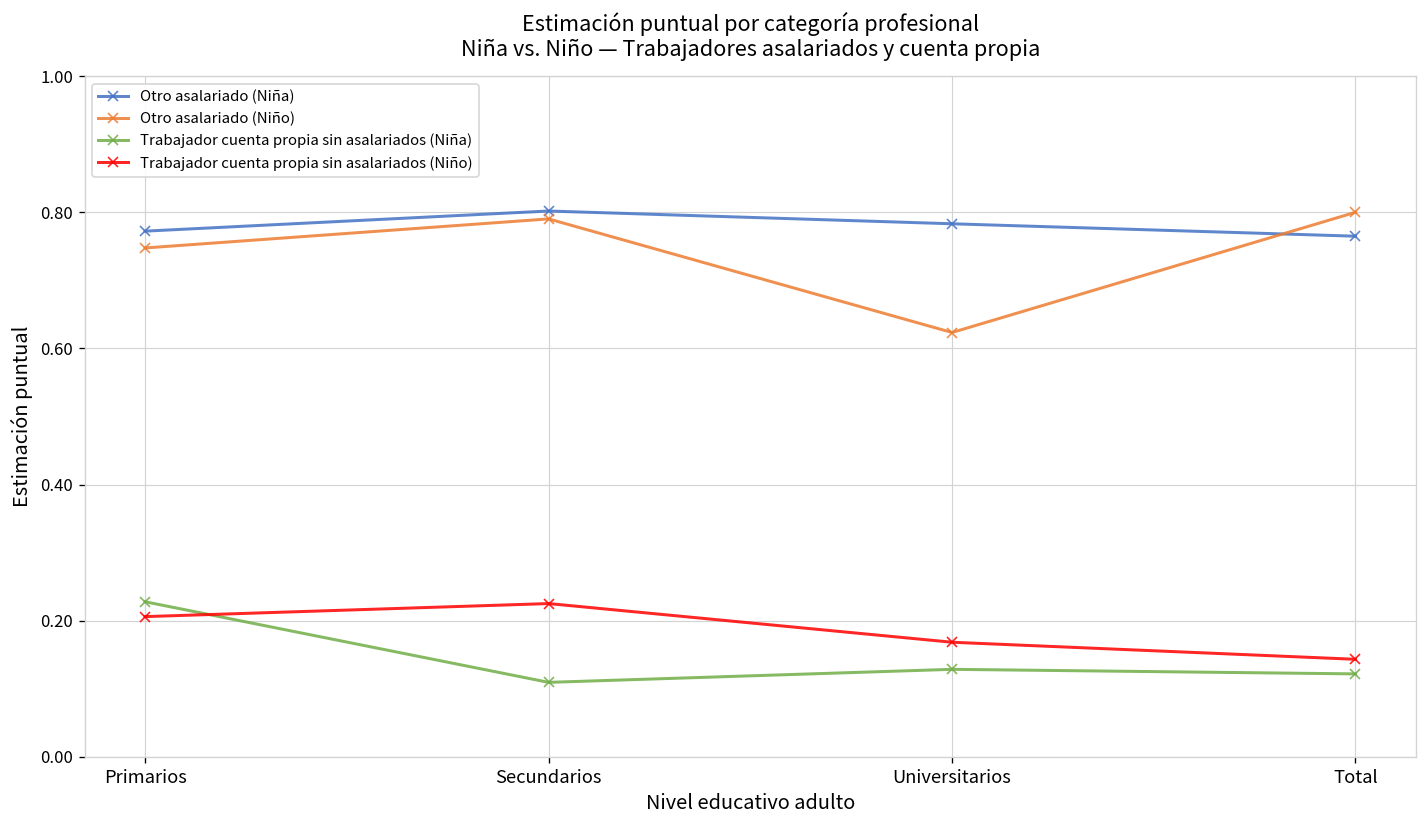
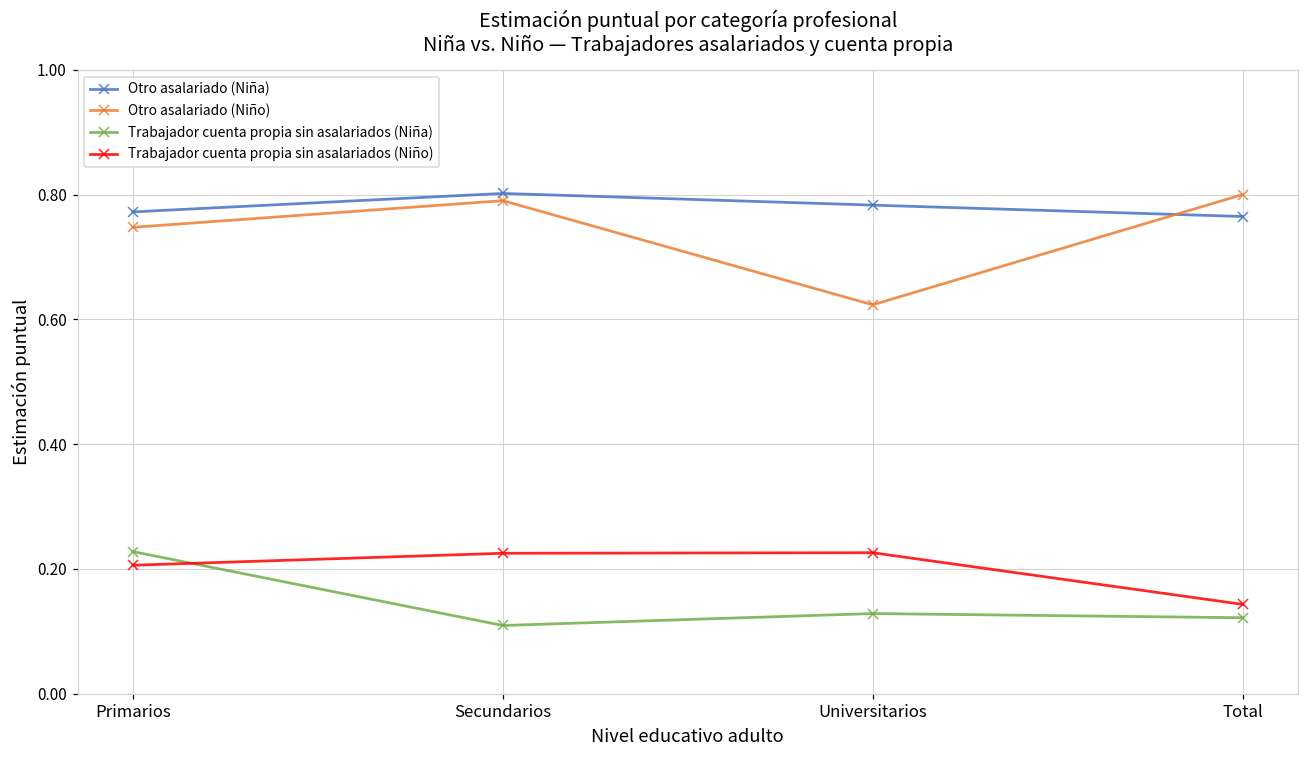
Trabajador cuenta propia sin asalariados (Niño), Universitarios: 0.17 -> 0.23
